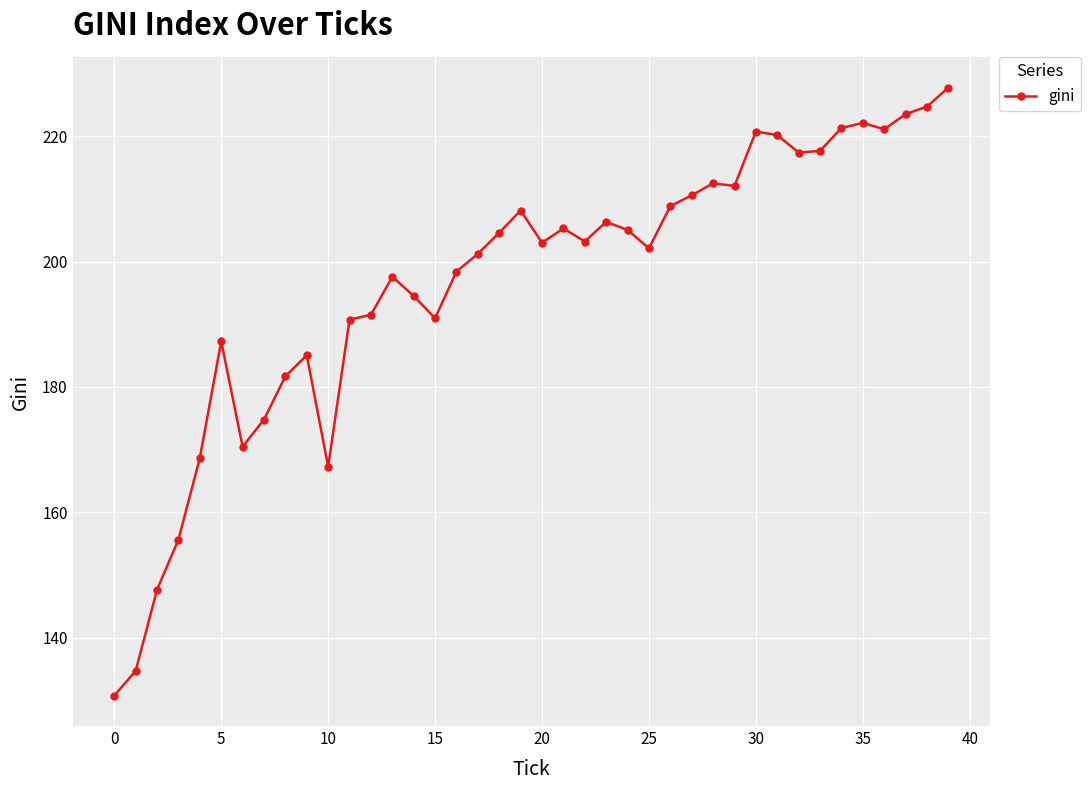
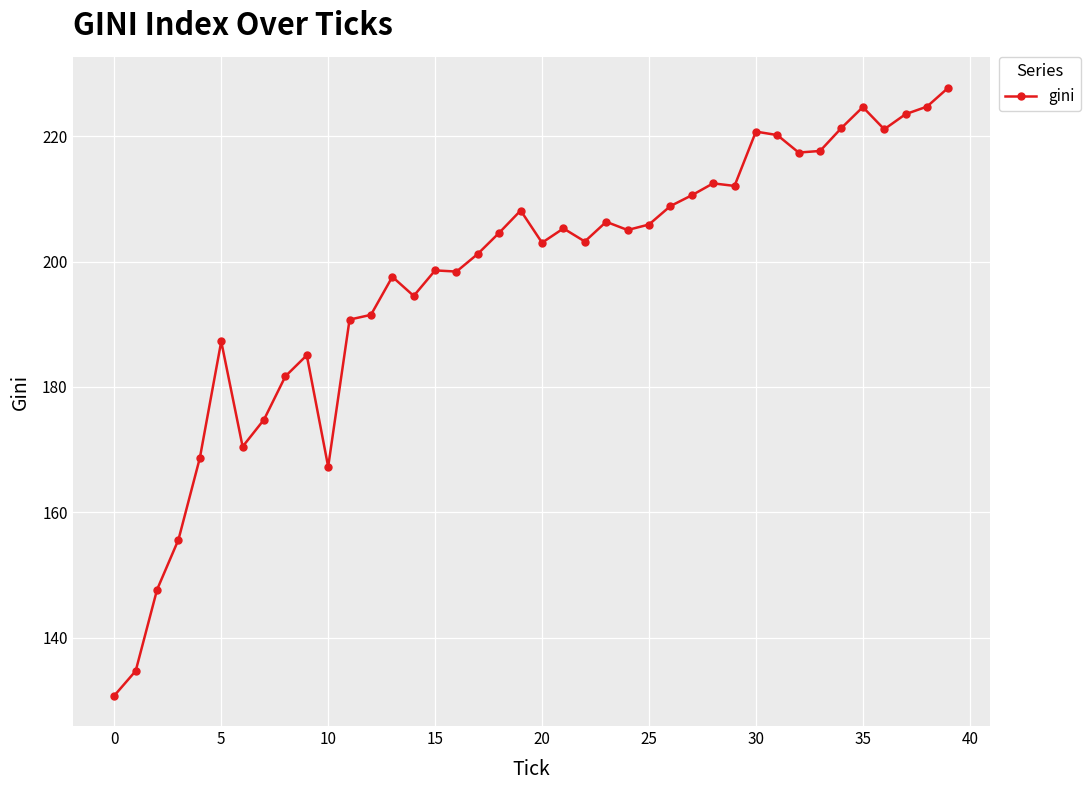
15: 191 -> 199
25: 202 -> 206
35: 222 -> 225
